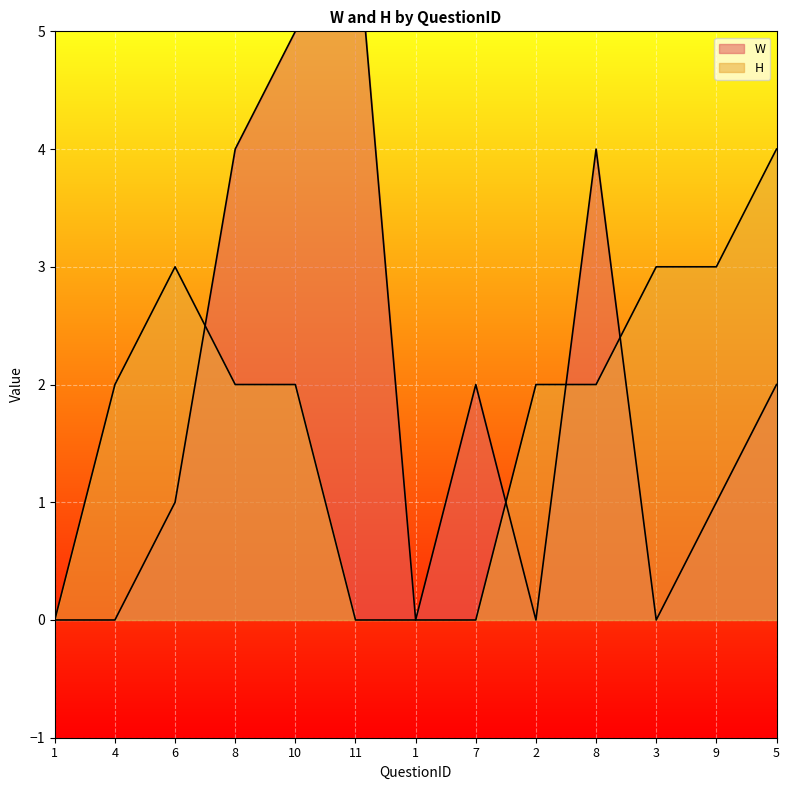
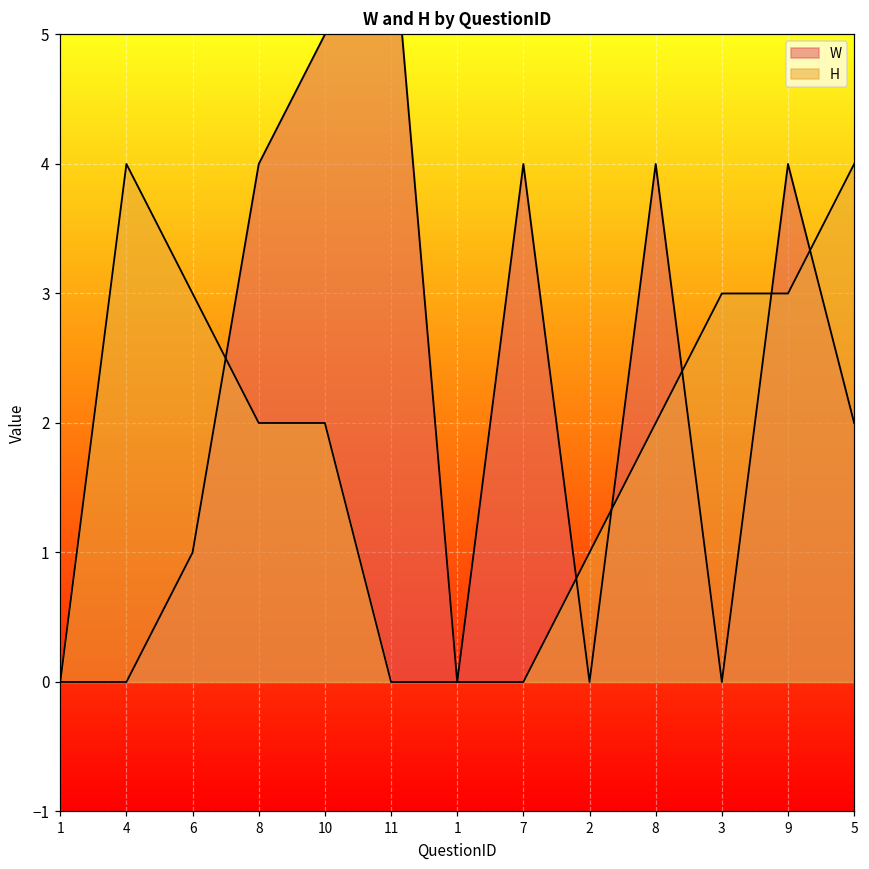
H, 4: 2 -> 4
W, 7: 2 -> 4
H, 2: 2 -> 1
W, 9: 1 -> 4
